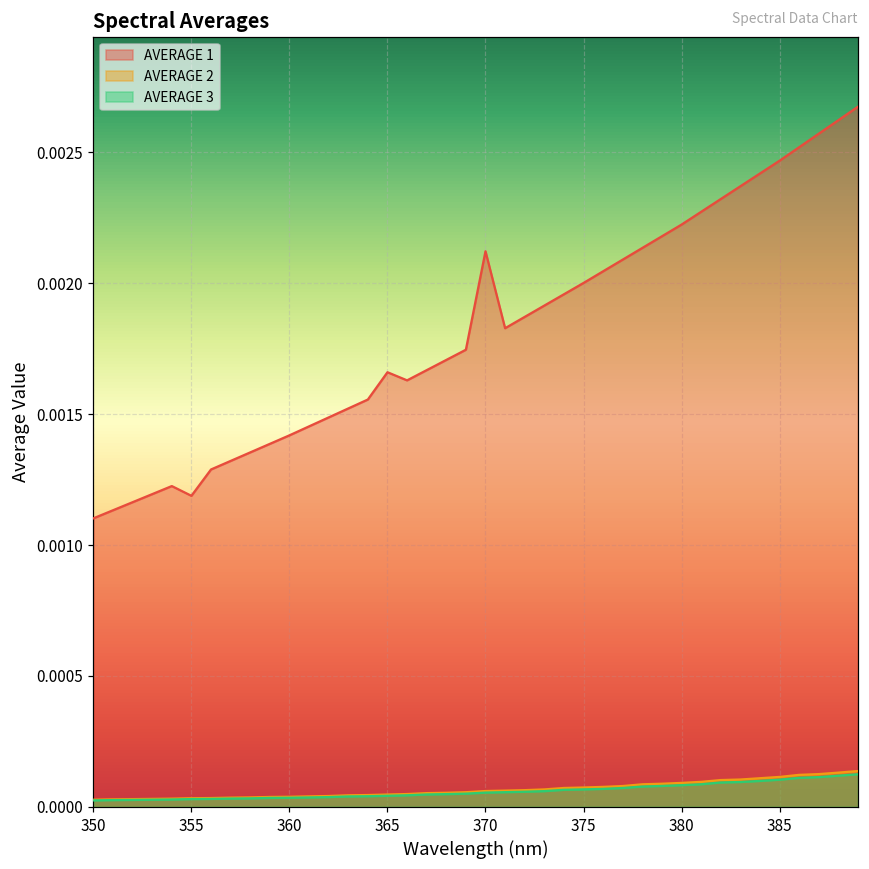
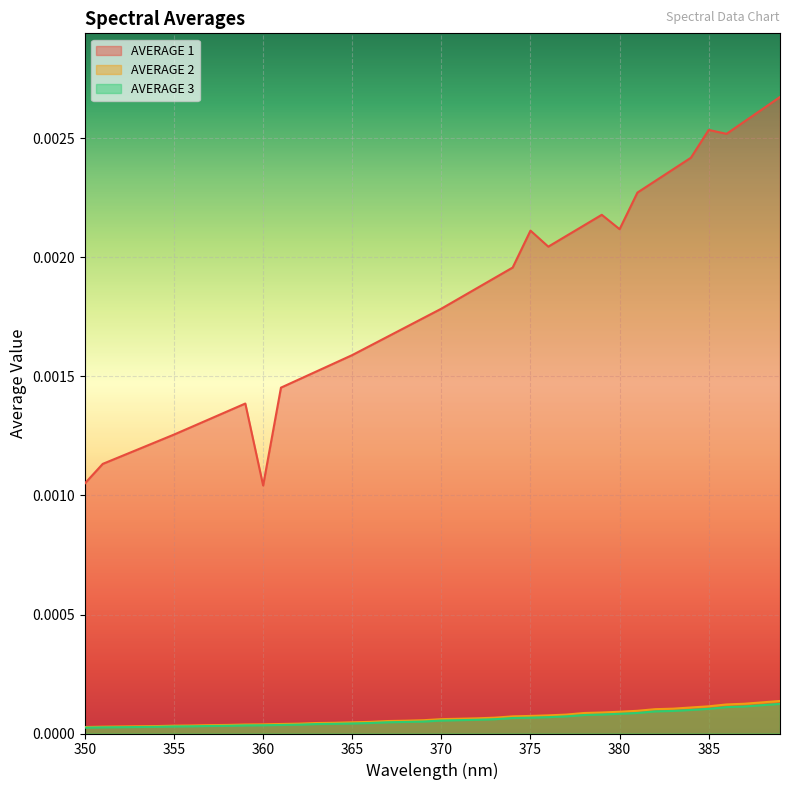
AVERAGE 1, 350: 0.00110 -> 0.00105
AVERAGE 1, 355: 0.00119 -> 0.00126
AVERAGE 1, 360: 0.00142 -> 0.00104
AVERAGE 1, 365: 0.00166 -> 0.00159
AVERAGE 1, 370: 0.00212 -> 0.00179
AVERAGE 1, 375: 0.00200 -> 0.00211
AVERAGE 1, 380: 0.00222 -> 0.00212
AVERAGE 1, 385: 0.00247 -> 0.00254
